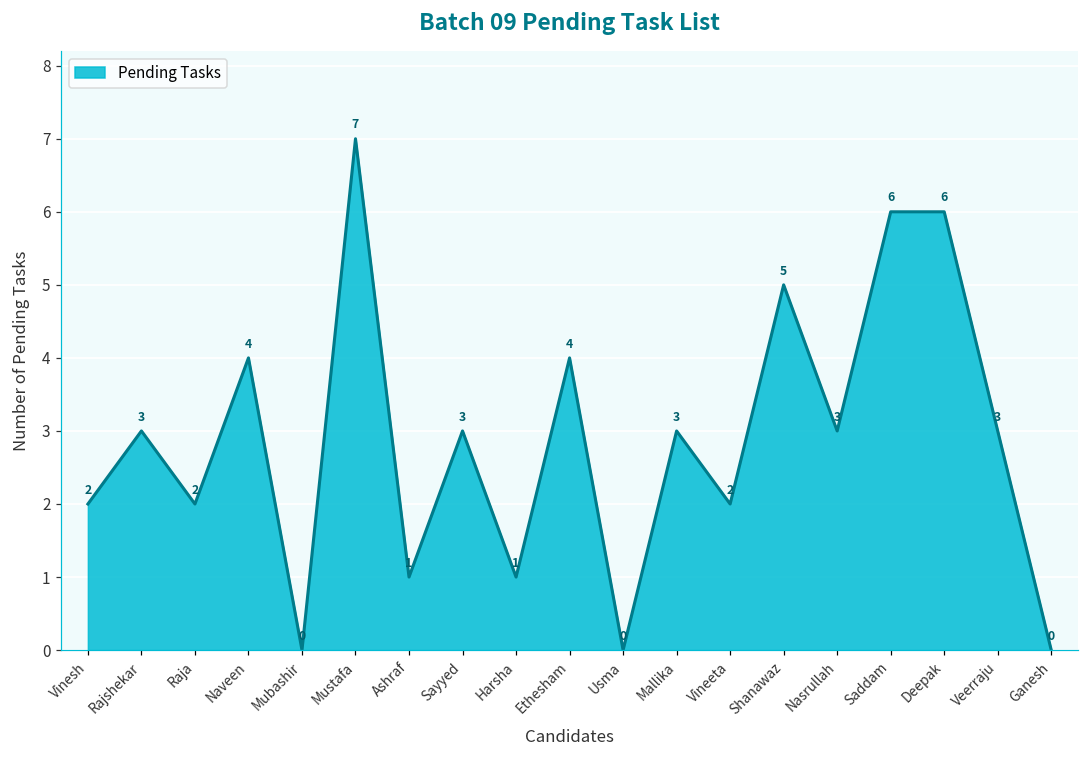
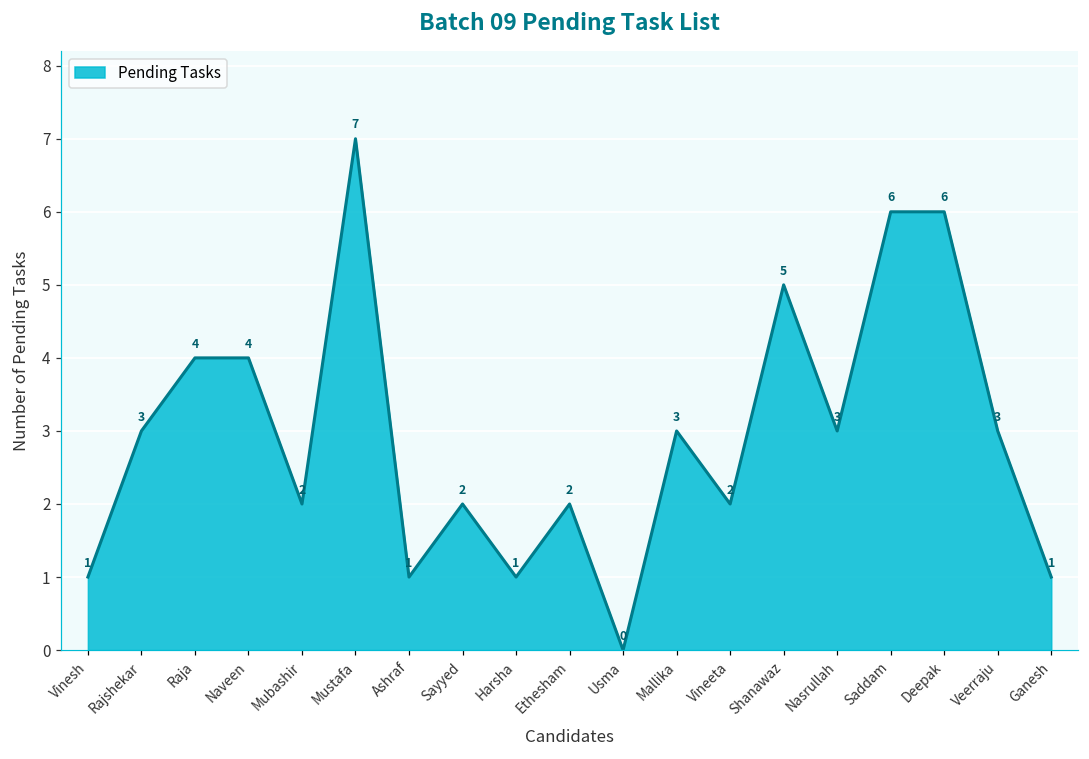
Vinesh: 2 -> 1
Raja: 2 -> 4
Mubashir: 0 -> 2
Sayyed: 3 -> 2
Ethesham: 4 -> 2
Ganesh: 0 -> 1
